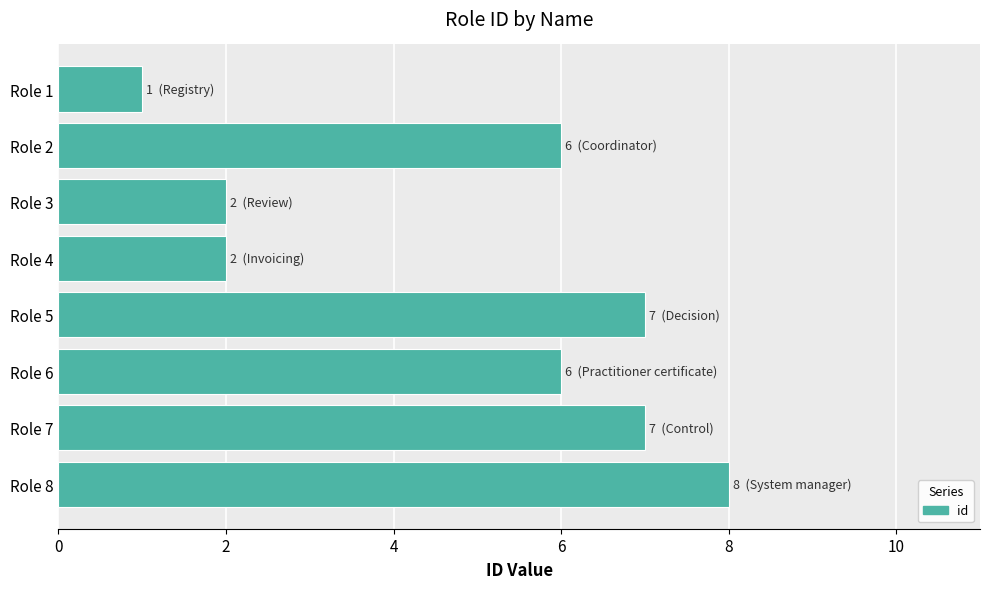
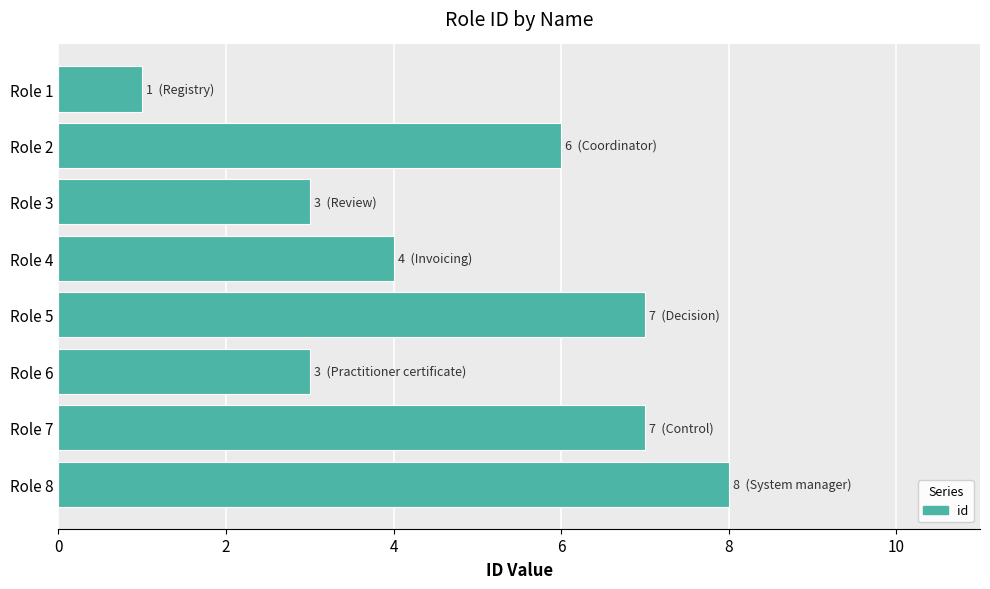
Role 3: 2 -> 3
Role 4: 2 -> 4
Role 6: 6 -> 3
